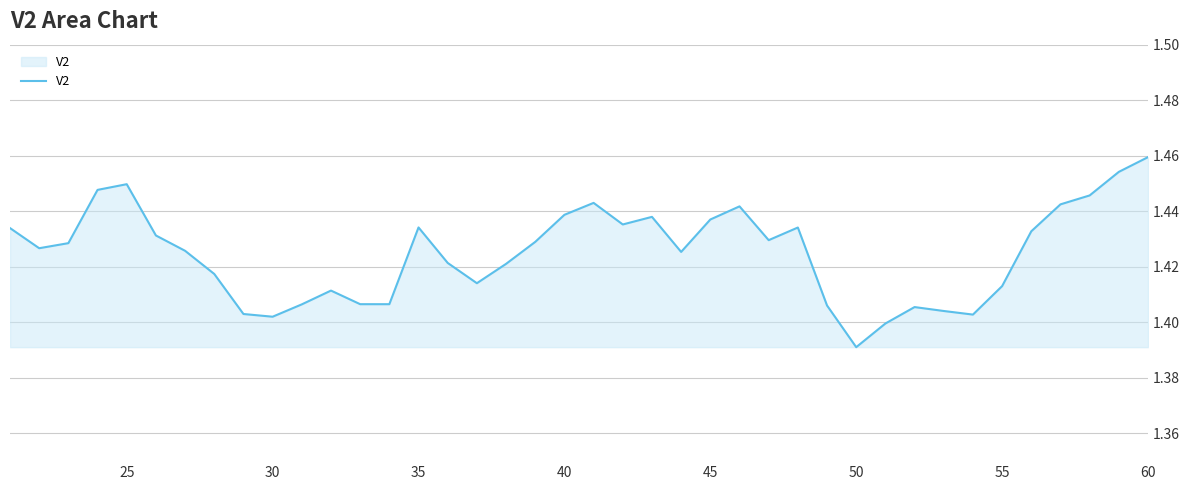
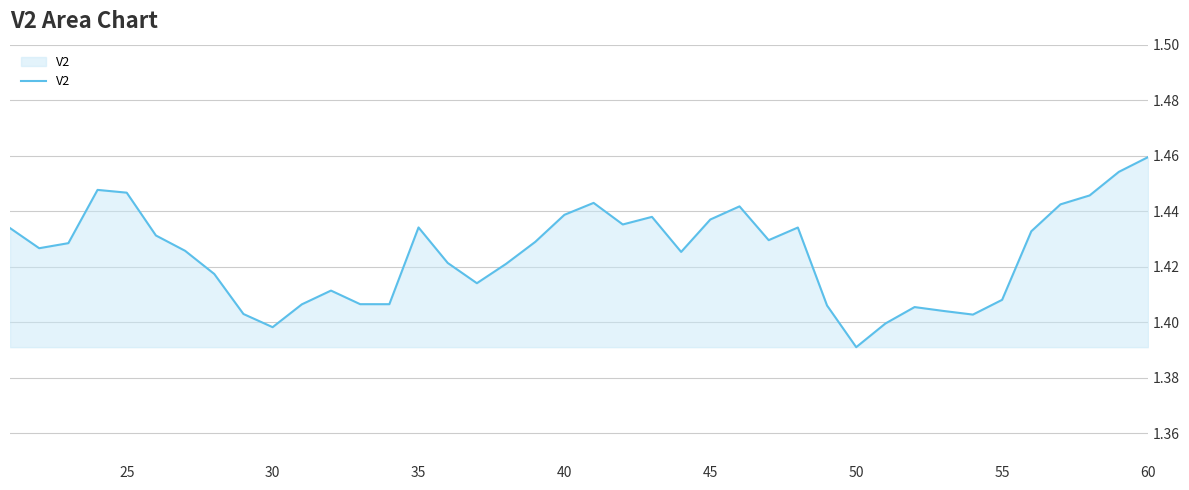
25: 1.450 -> 1.447
30: 1.402 -> 1.398
55: 1.413 -> 1.408
